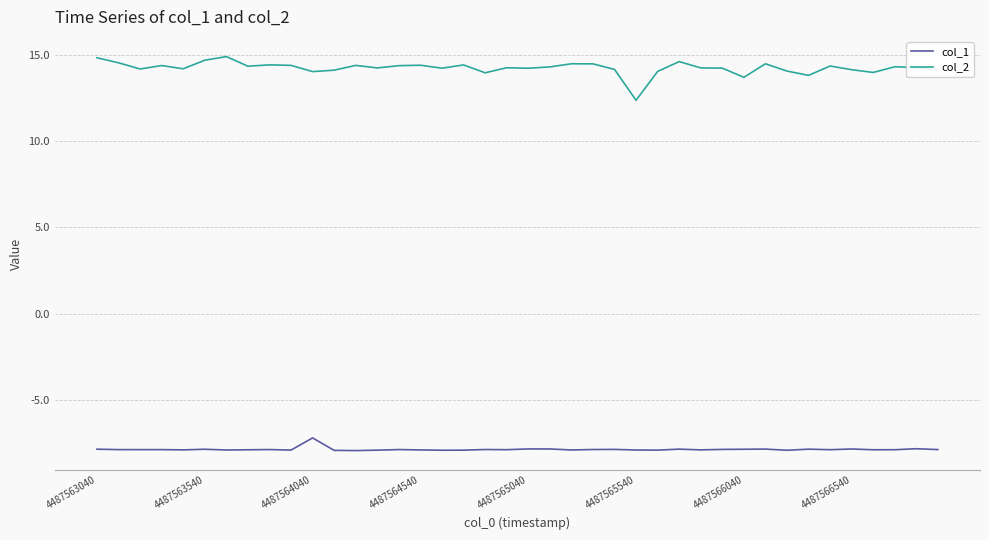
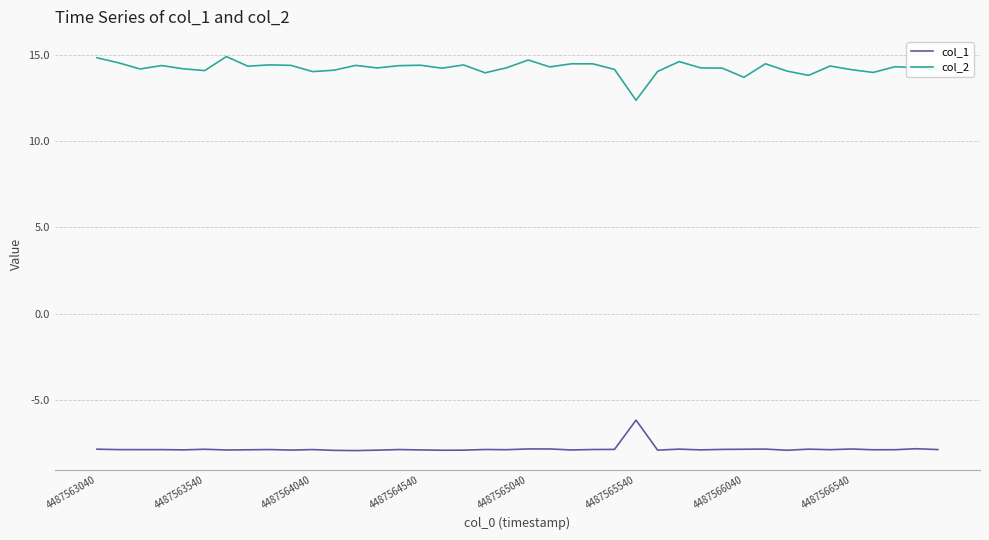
col_2, 4487563540: 14.7 -> 14.1
col_1, 4487564040: -7.2 -> -7.9
col_2, 4487565040: 14.2 -> 14.7
col_1, 4487565540: -7.9 -> -6.2
